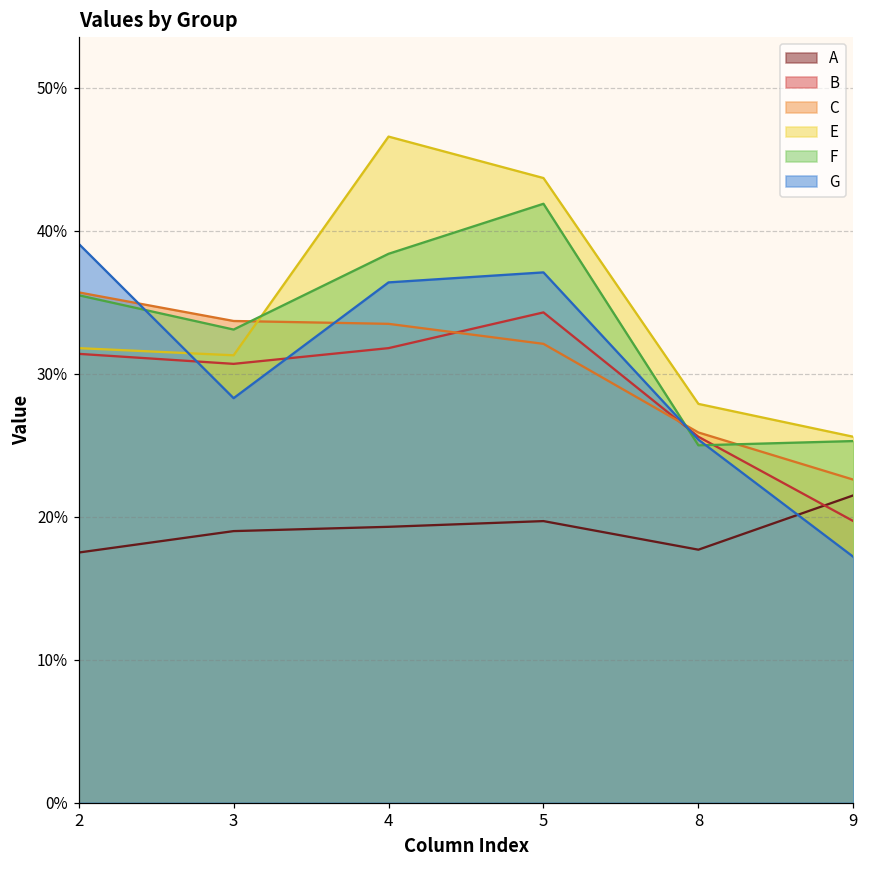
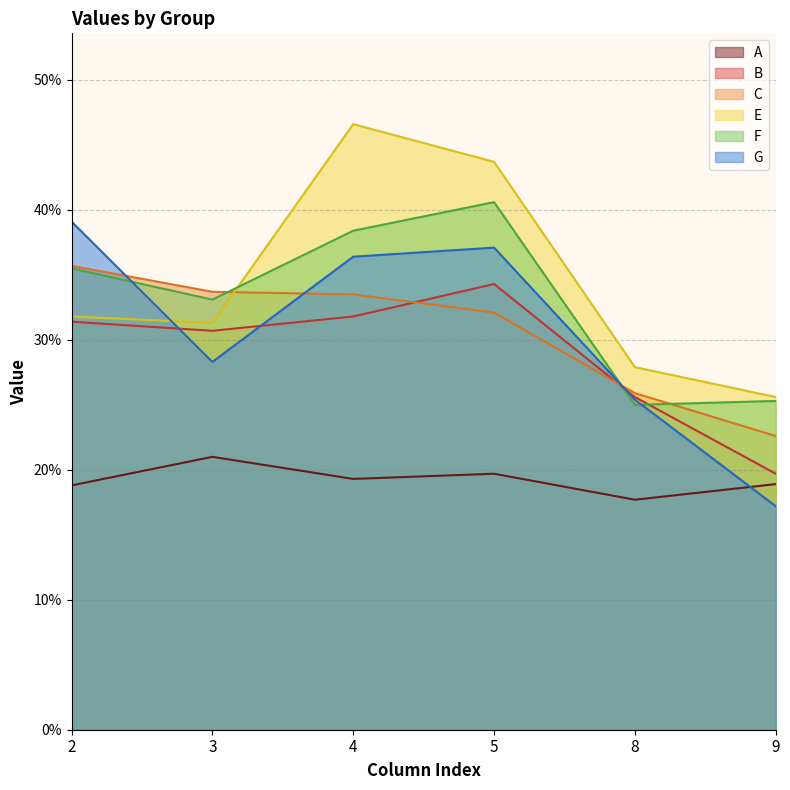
A, 2: 17.5% -> 18.8%
A, 3: 19.0% -> 21.0%
F, 5: 41.9% -> 40.6%
A, 9: 21.5% -> 18.9%
